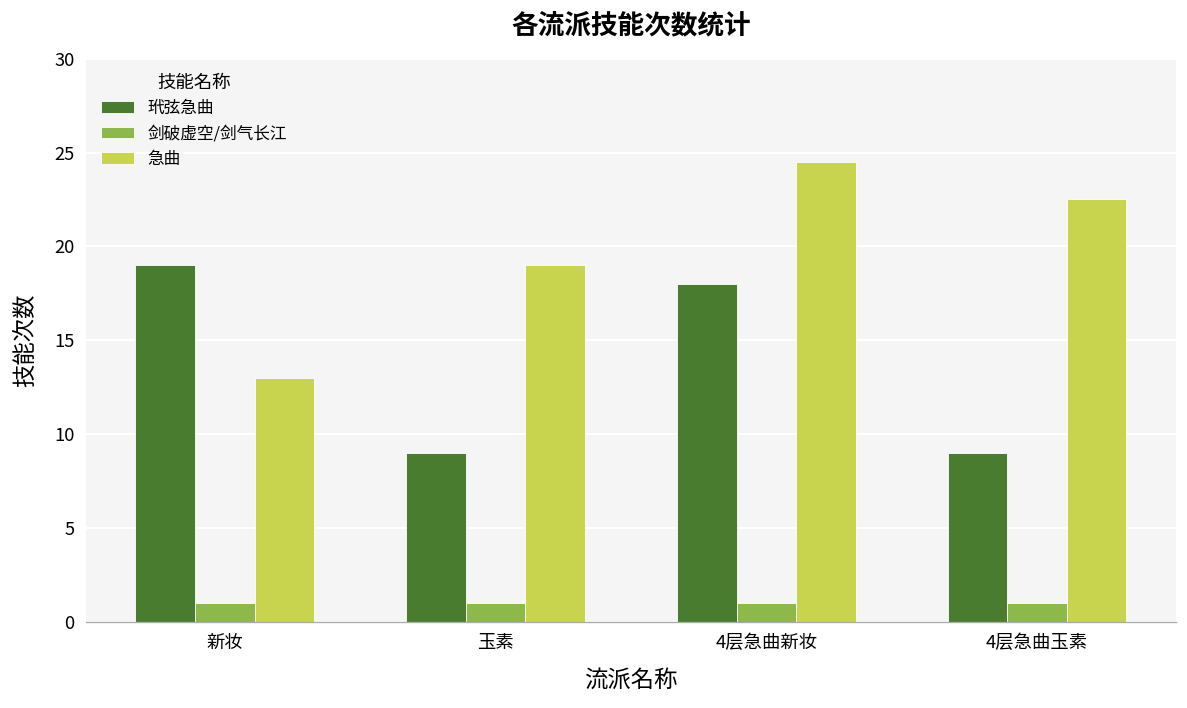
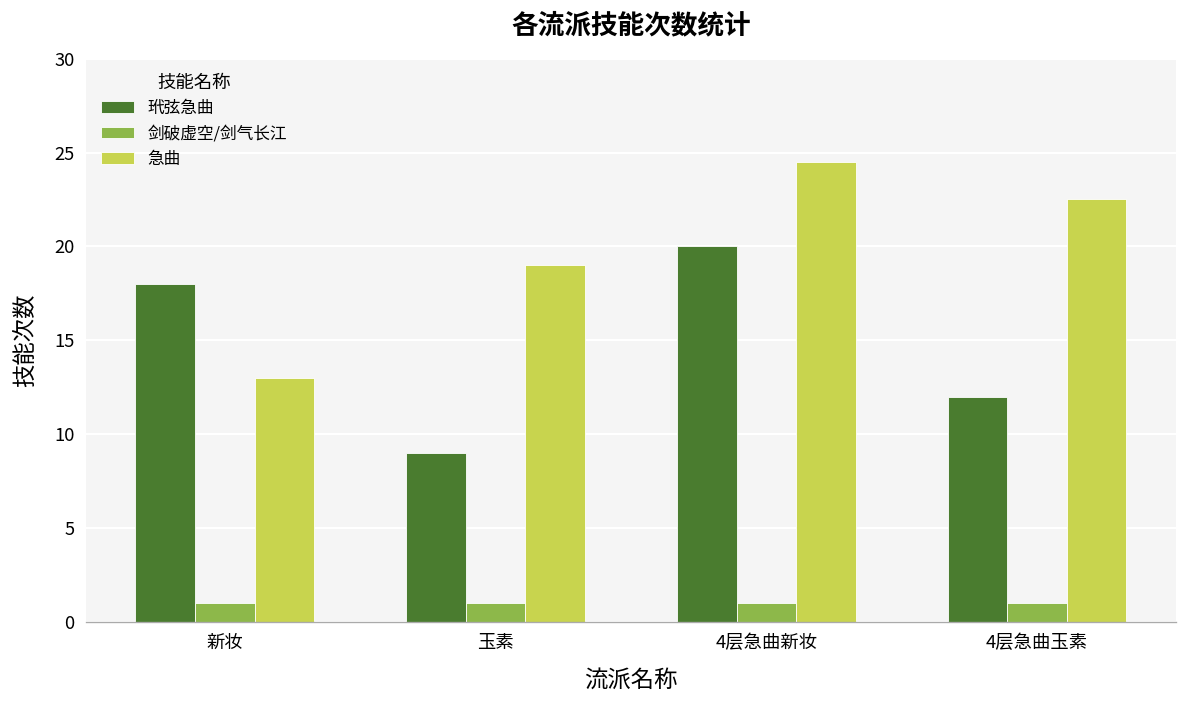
玳弦急曲, 新妆: 19 -> 18
玳弦急曲, 4层急曲新妆: 18 -> 20
玳弦急曲, 4层急曲玉素: 9 -> 12
